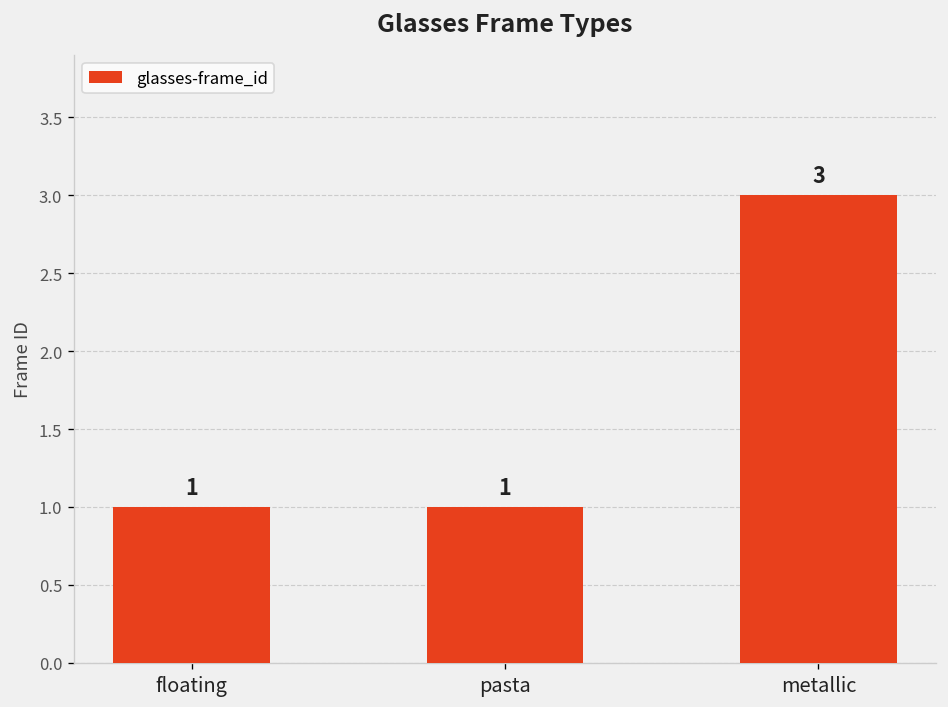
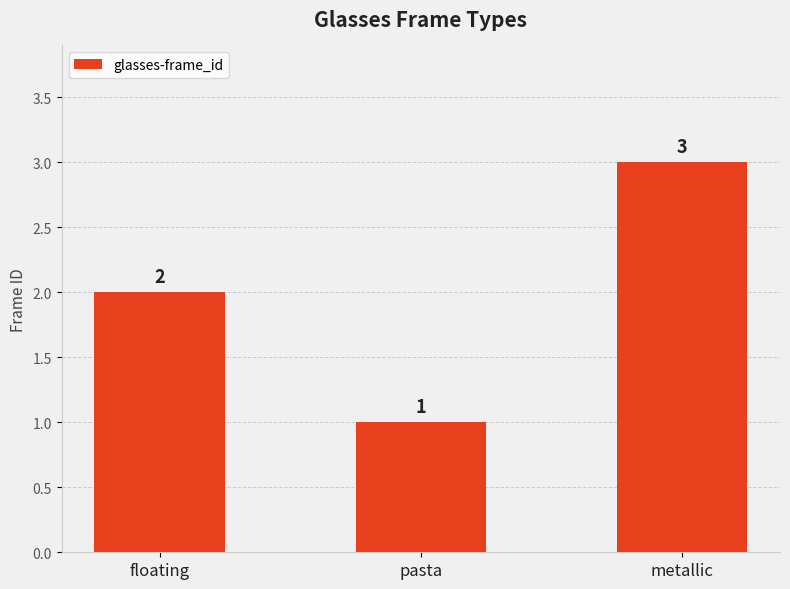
floating: 1 -> 2
